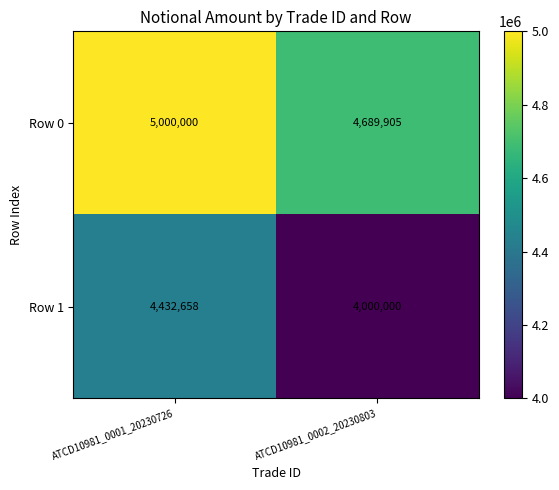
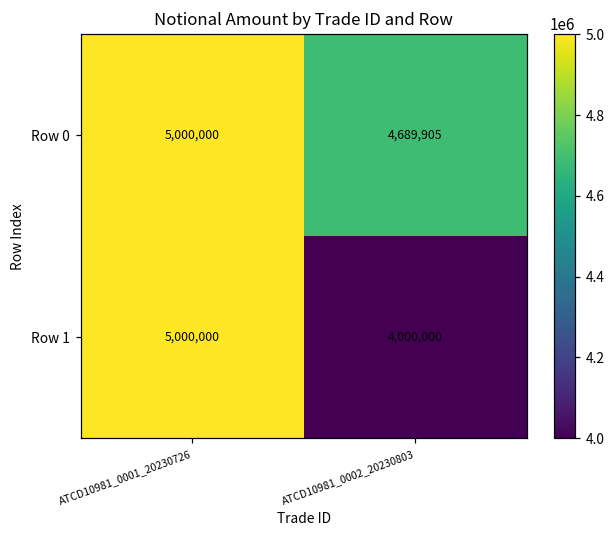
Row 1, ATCD10981_0001_20230726: 4,432,658 -> 5,000,000
